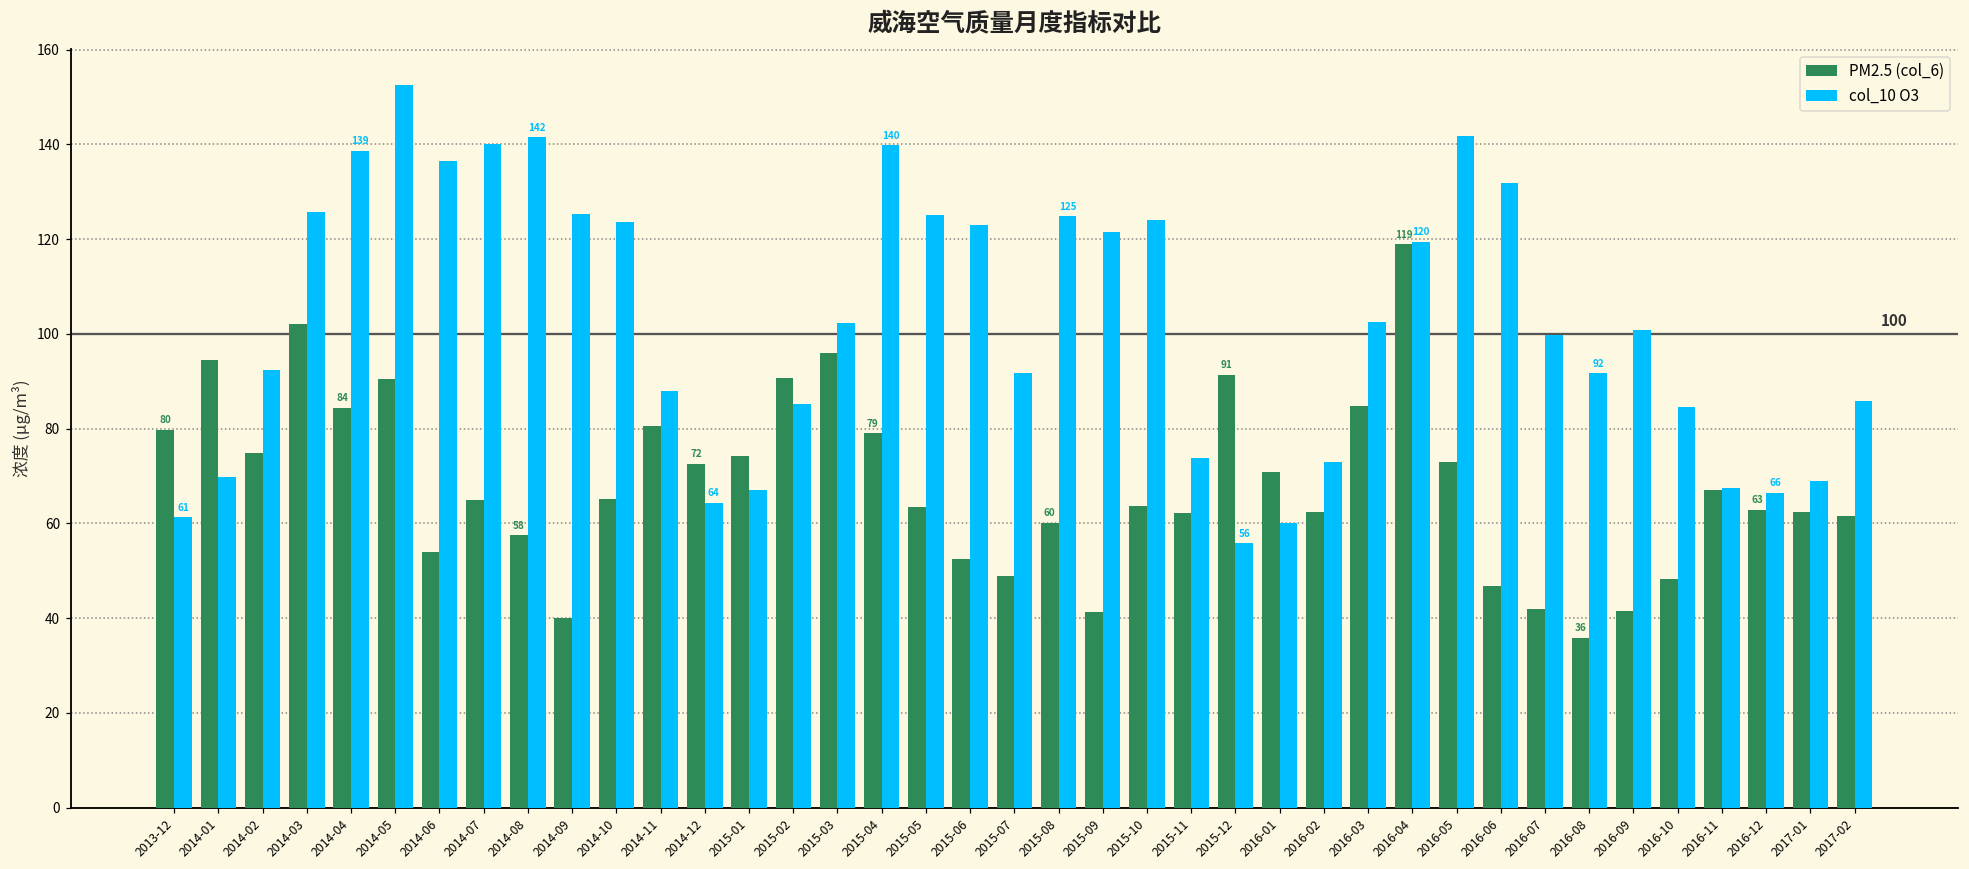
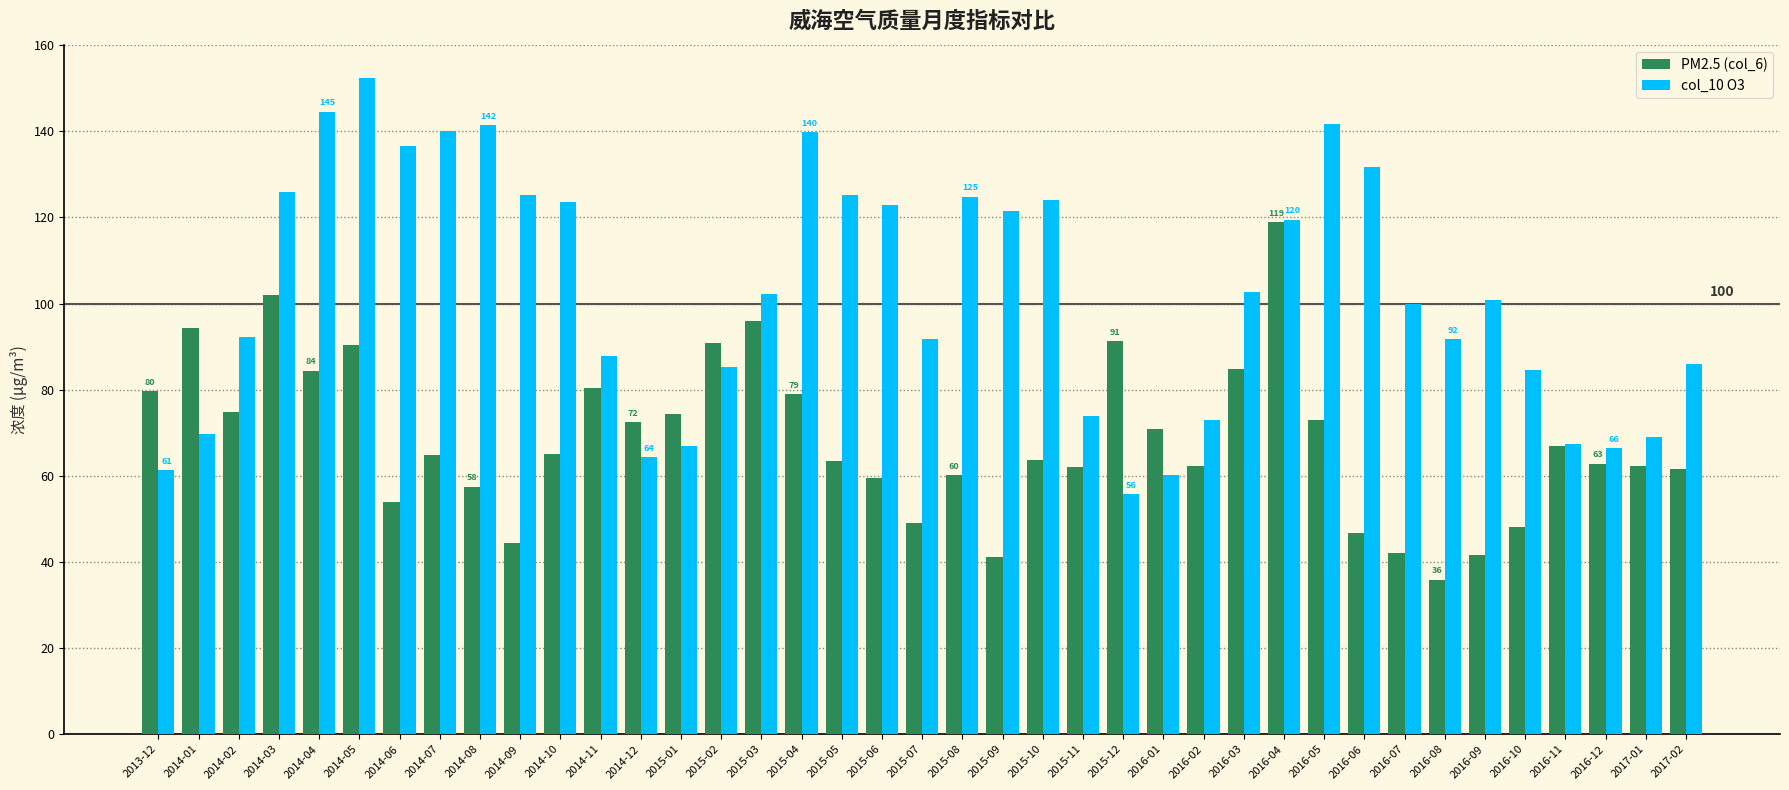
col_10 O3, 2014-04: 139 -> 145
PM2.5 (col_6), 2014-09: 40 -> 44
PM2.5 (col_6), 2015-06: 52 -> 60
